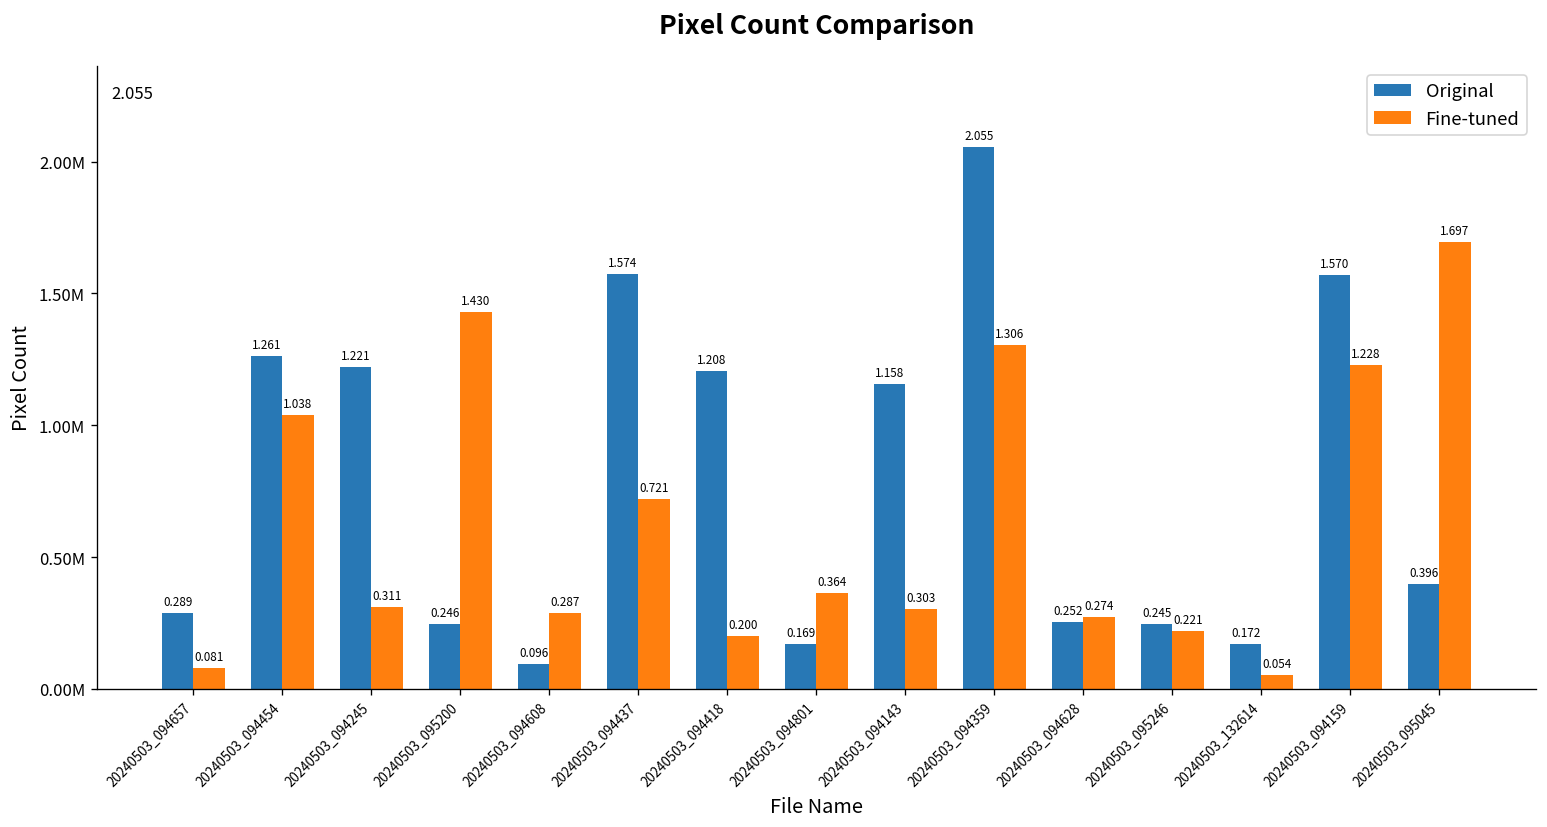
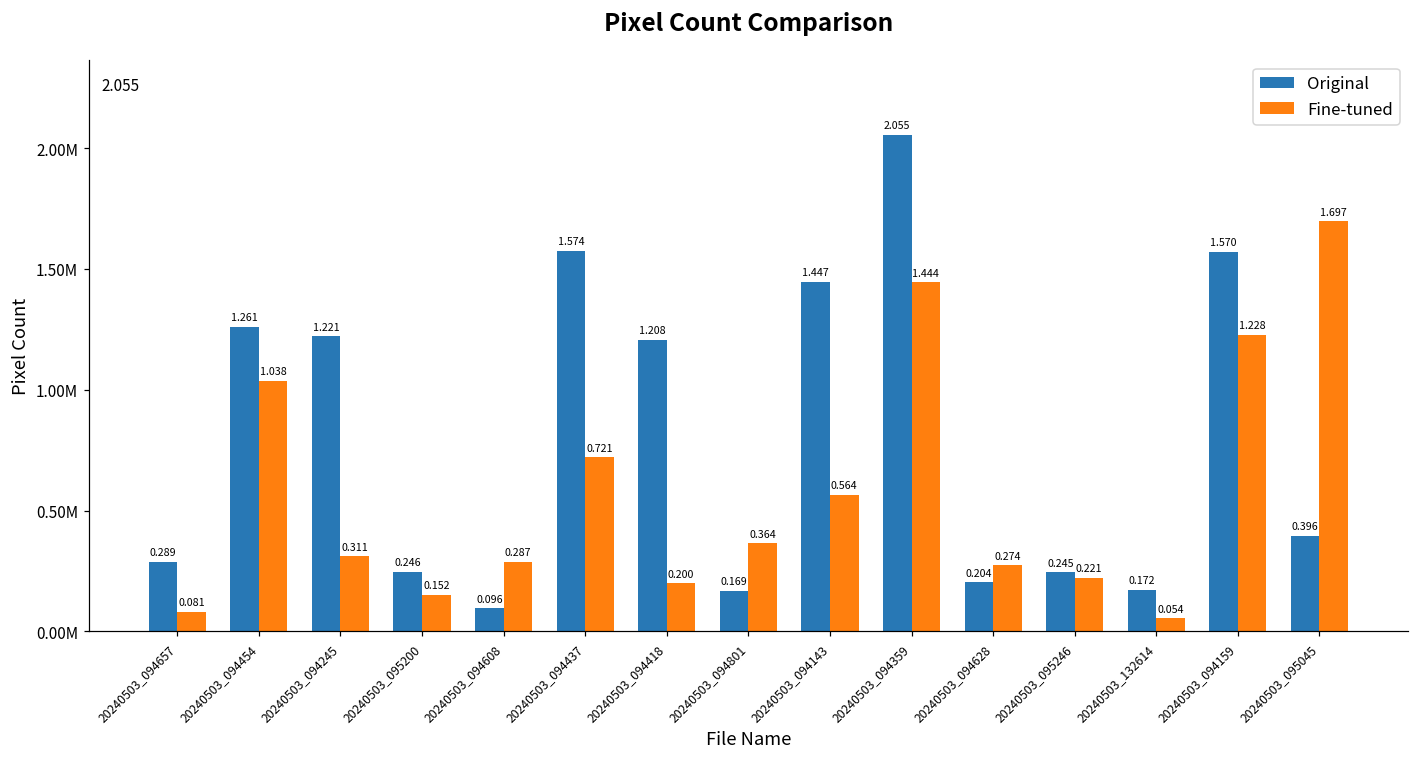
Fine-tuned, 20240503_095200: 1.430 -> 0.152
Original, 20240503_094143: 1.158 -> 1.447
Fine-tuned, 20240503_094143: 0.303 -> 0.564
Fine-tuned, 20240503_094359: 1.306 -> 1.444
Original, 20240503_094628: 0.252 -> 0.204
